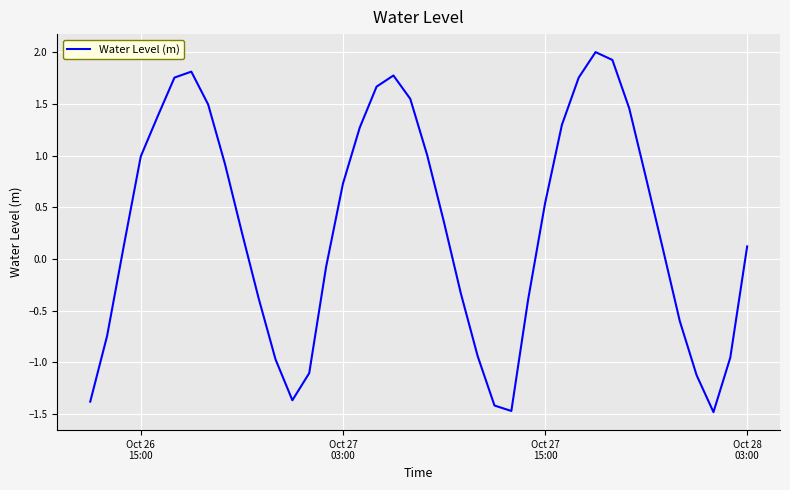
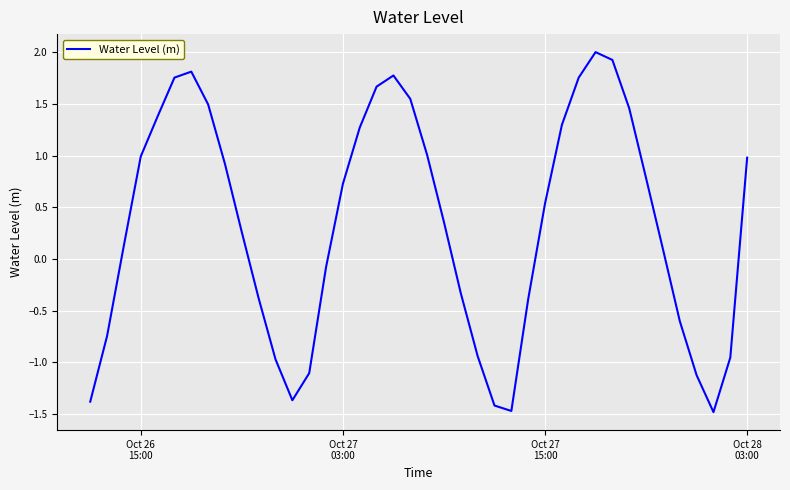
Oct 28 03:00: 0.12 -> 0.98
